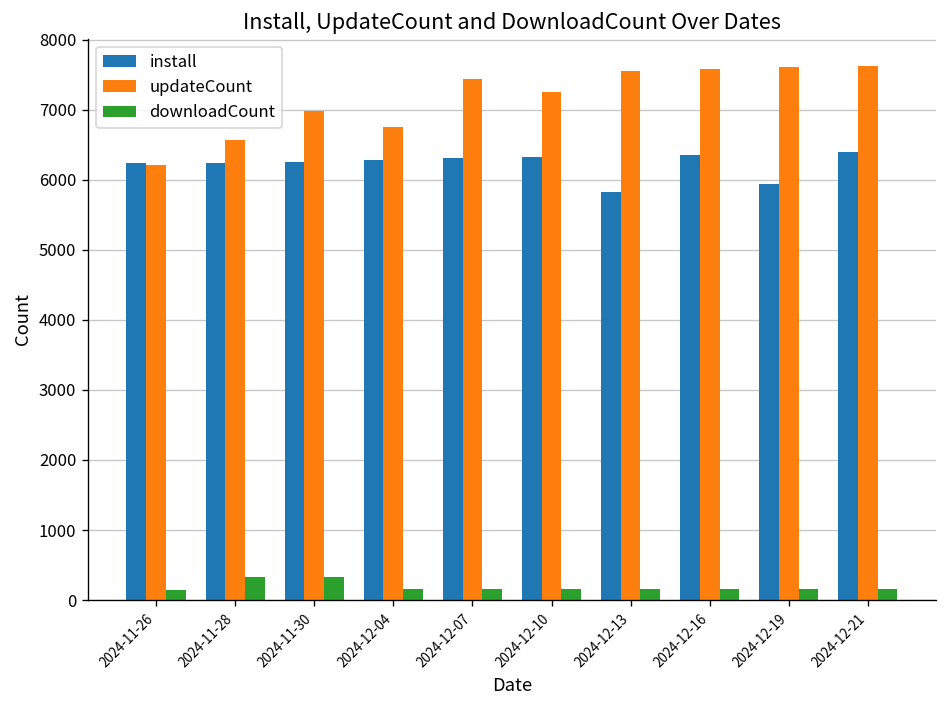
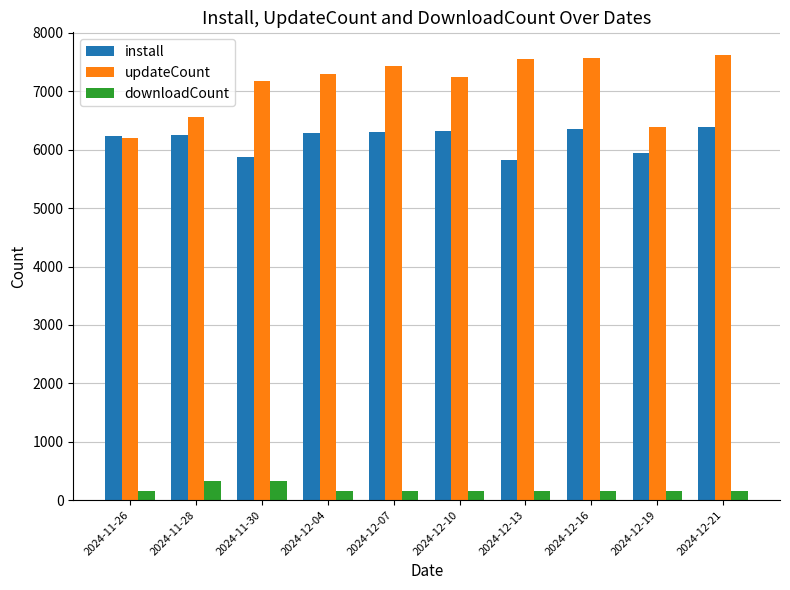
install, 2024-11-30: 6300 -> 5900
updateCount, 2024-11-30: 7000 -> 7200
updateCount, 2024-12-04: 6800 -> 7300
updateCount, 2024-12-19: 7600 -> 6400
